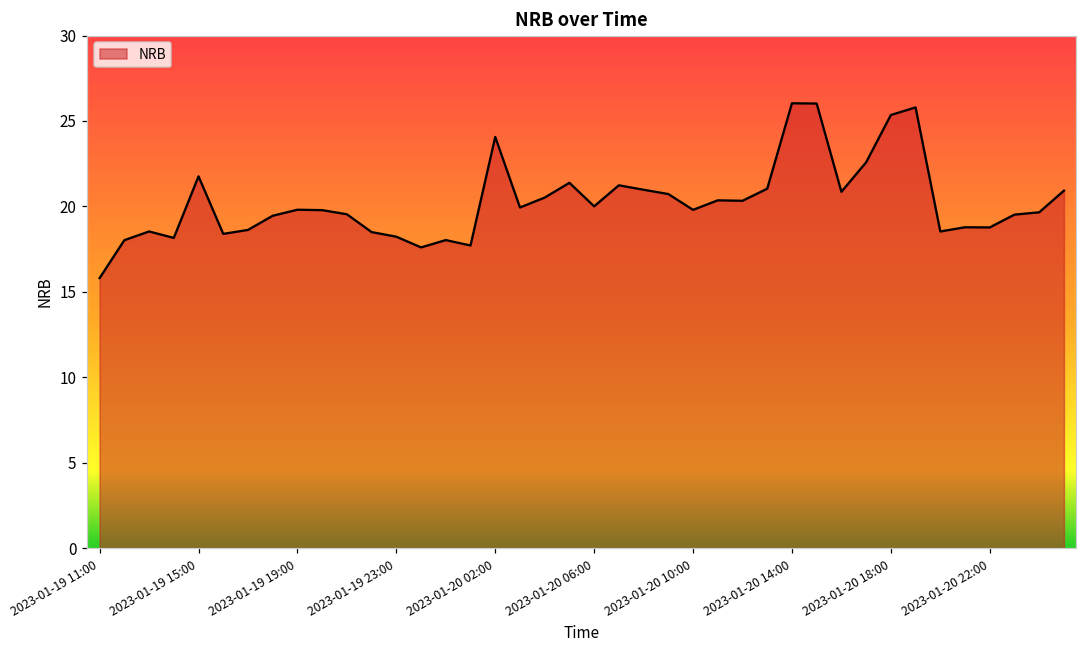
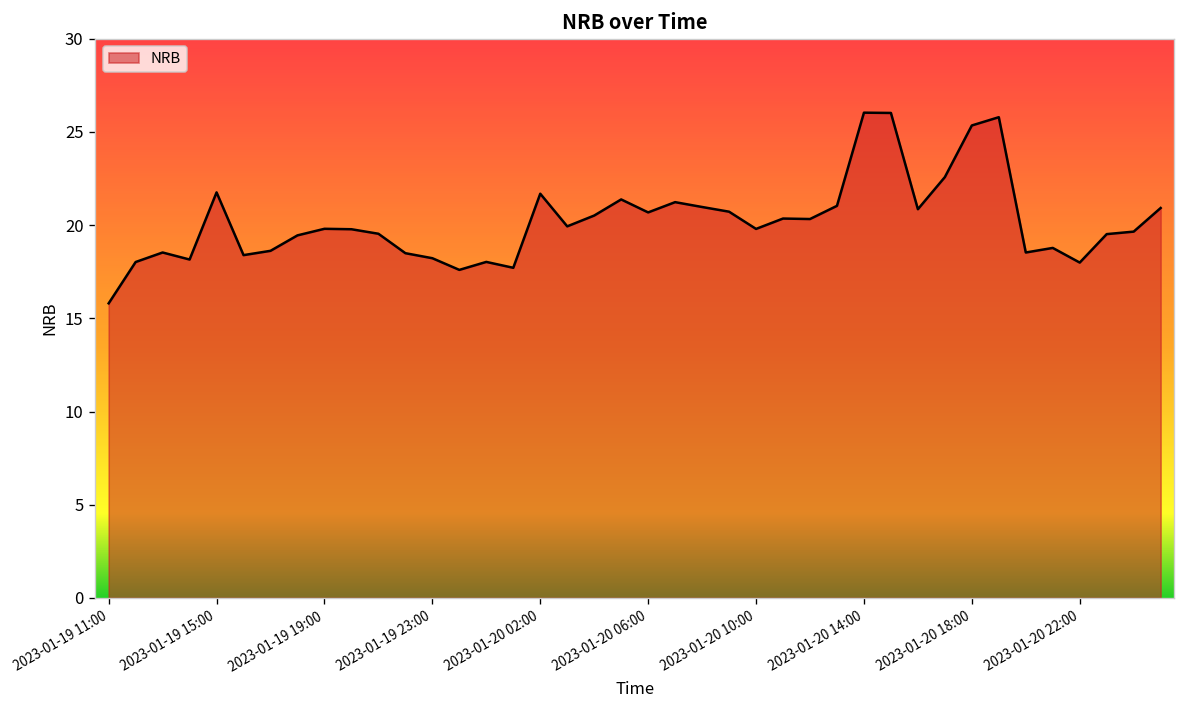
2023-01-20 02:00: 24.1 -> 21.7
2023-01-20 06:00: 20.0 -> 20.7
2023-01-20 22:00: 18.8 -> 18.0
